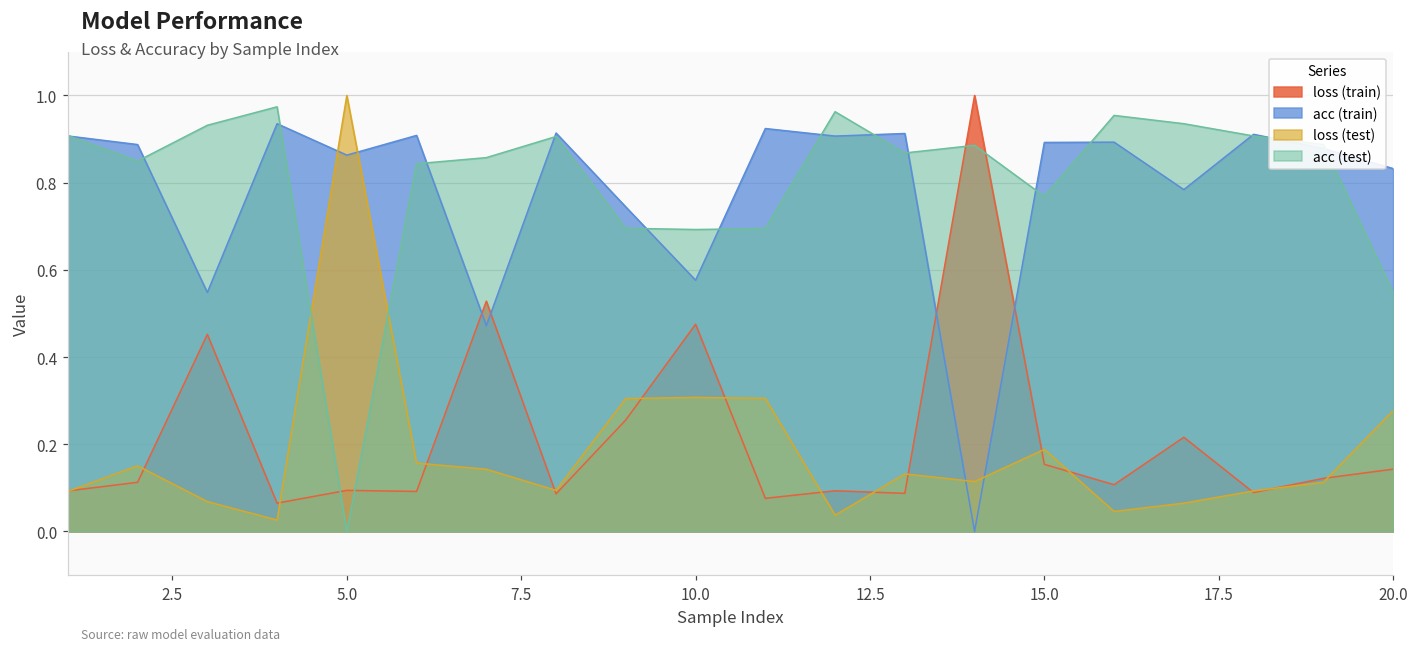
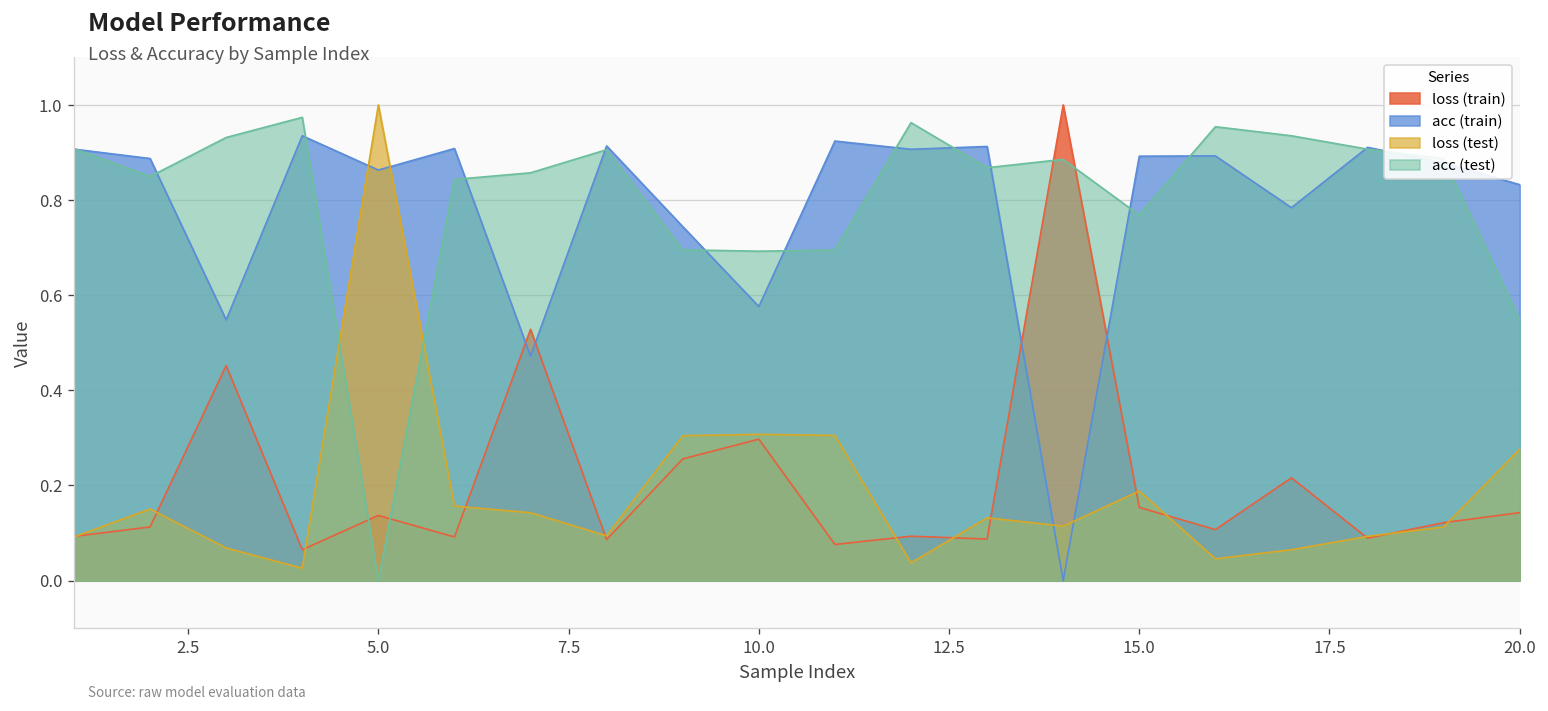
loss (train), 5.0: 0.09 -> 0.14
loss (train), 10.0: 0.48 -> 0.30
